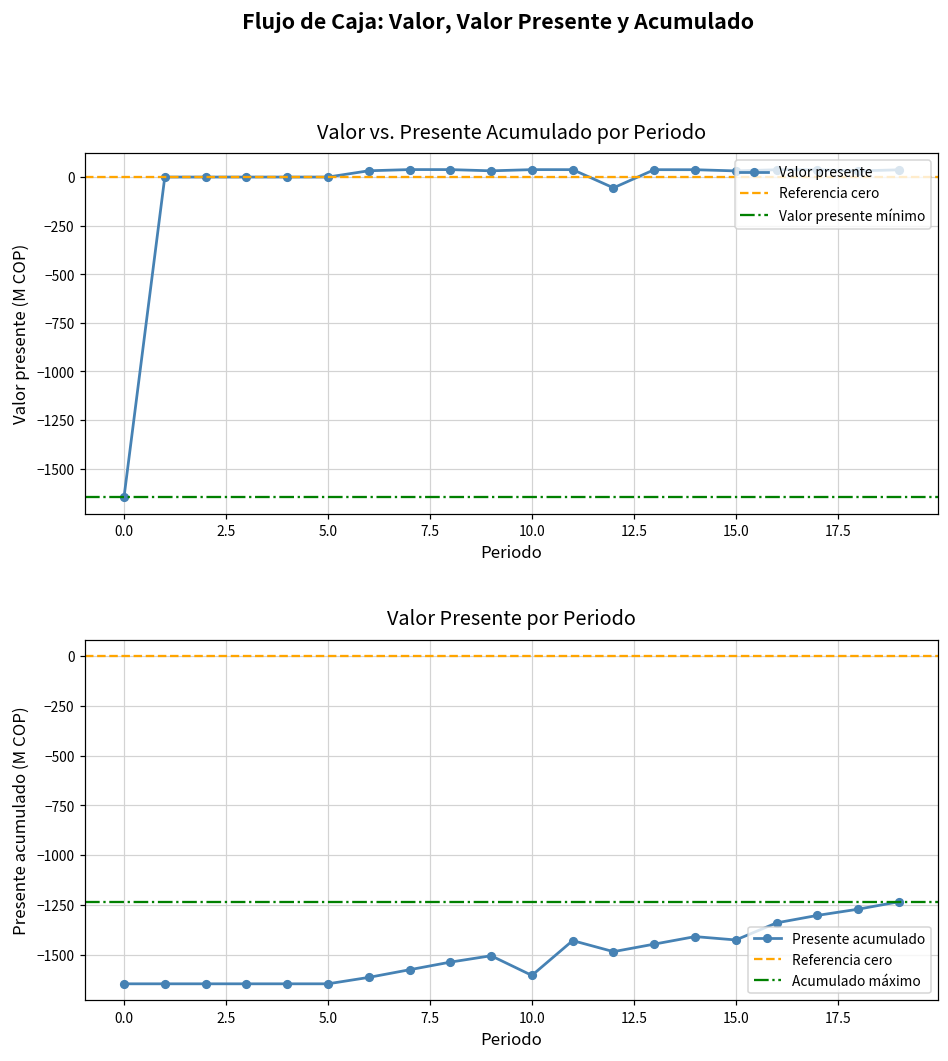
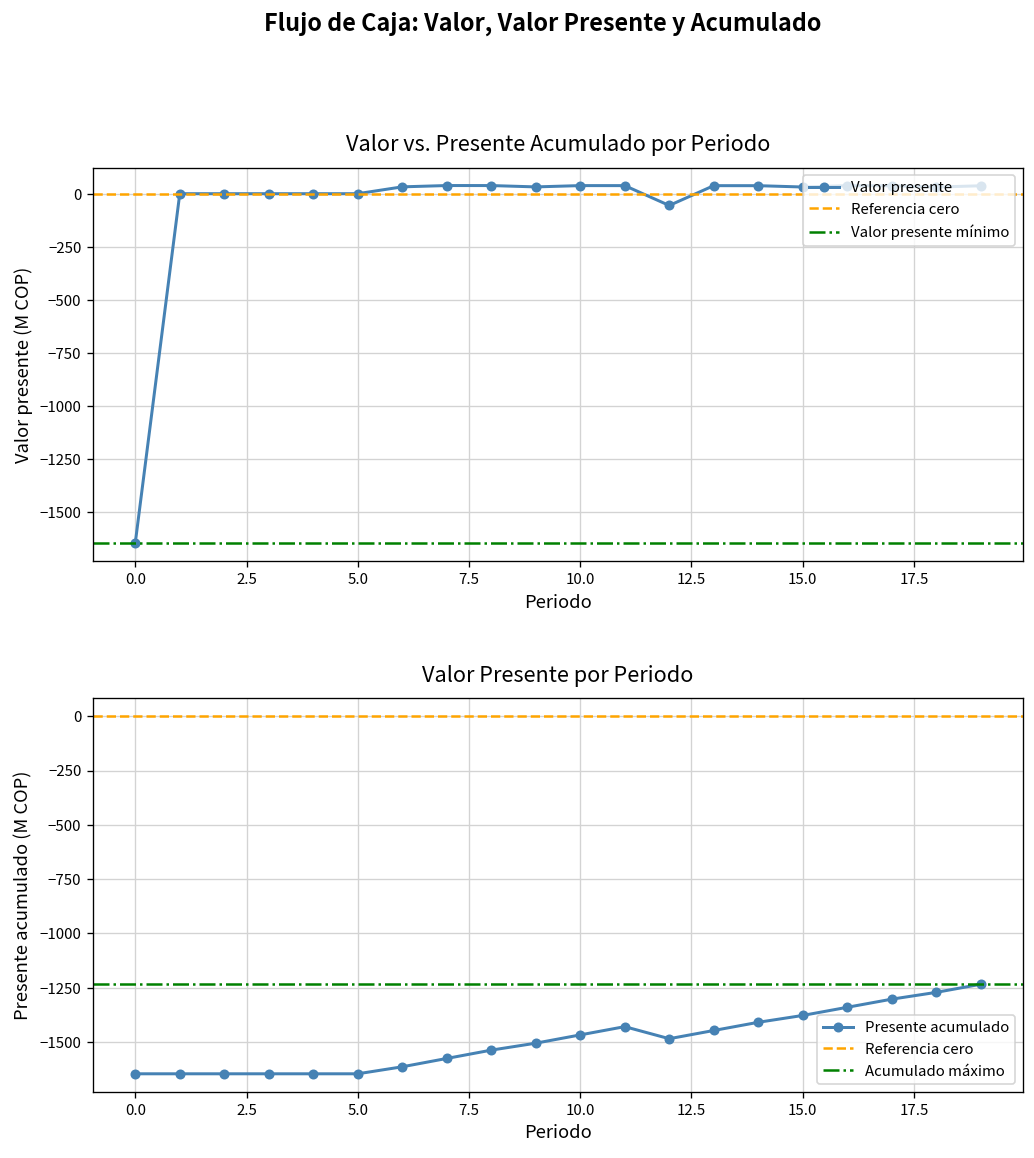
Valor Presente por Periodo, 10.0: -1600 -> -1470
Valor Presente por Periodo, 15.0: -1430 -> -1380
